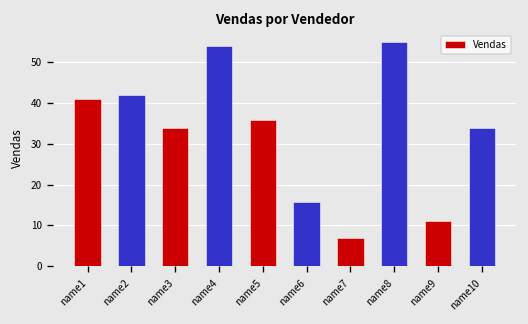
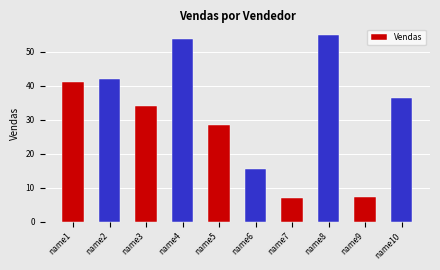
name5: 36 -> 28
name9: 11 -> 7
name10: 34 -> 37
